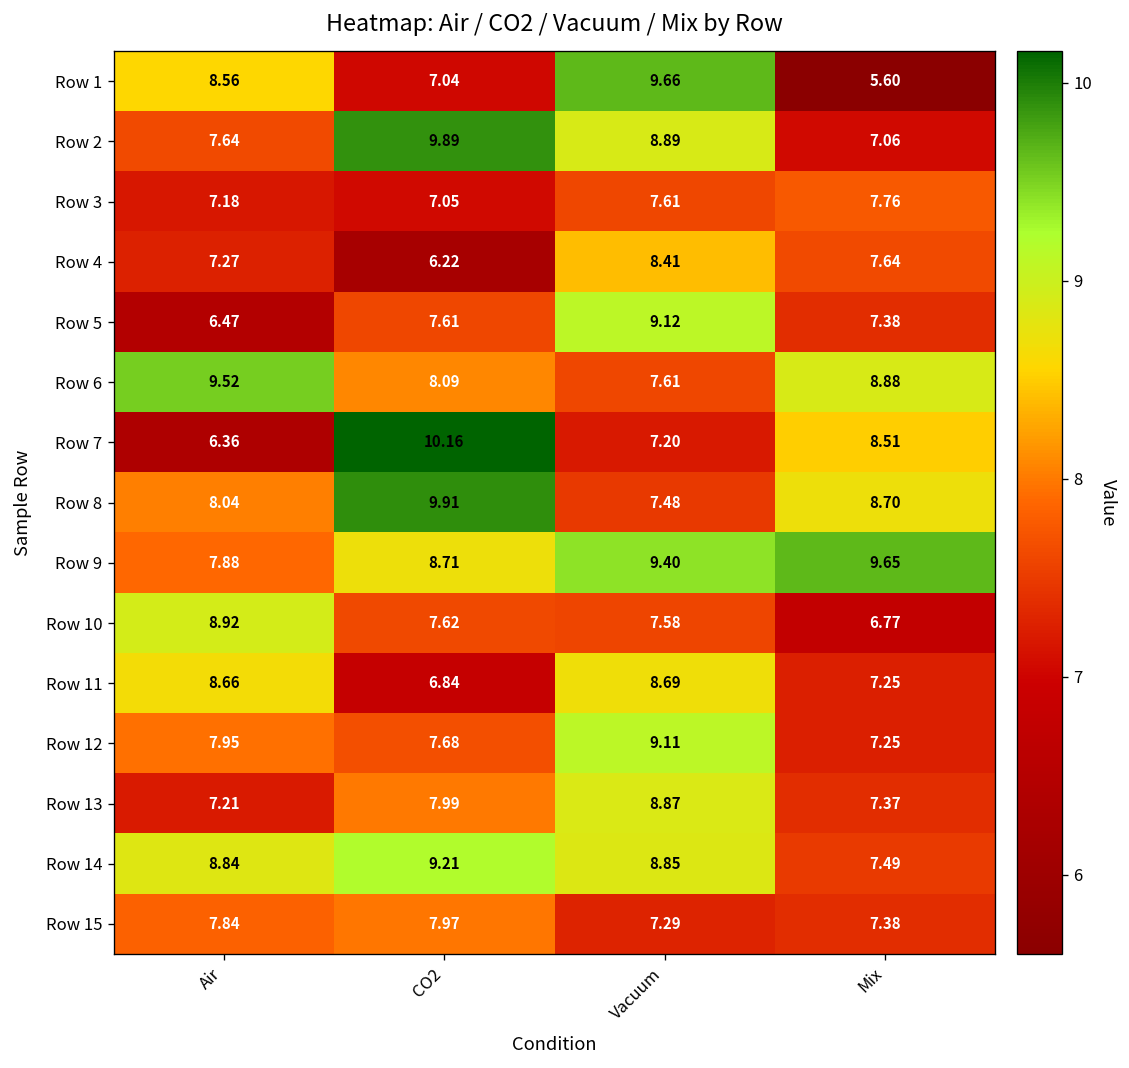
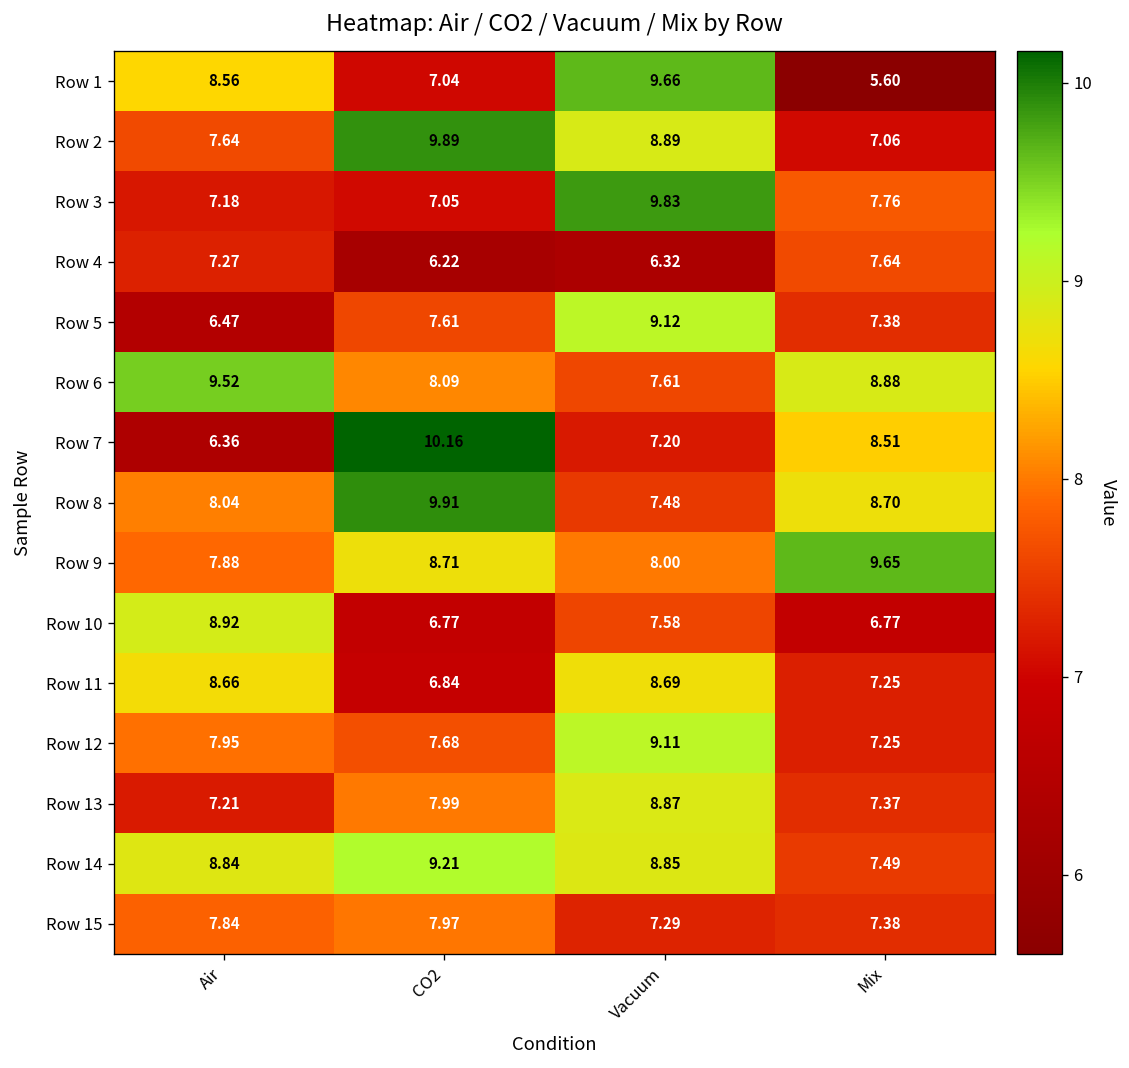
Row 3, Vacuum: 7.61 -> 9.83
Row 4, Vacuum: 8.41 -> 6.32
Row 9, Vacuum: 9.40 -> 8.00
Row 10, CO2: 7.62 -> 6.77
